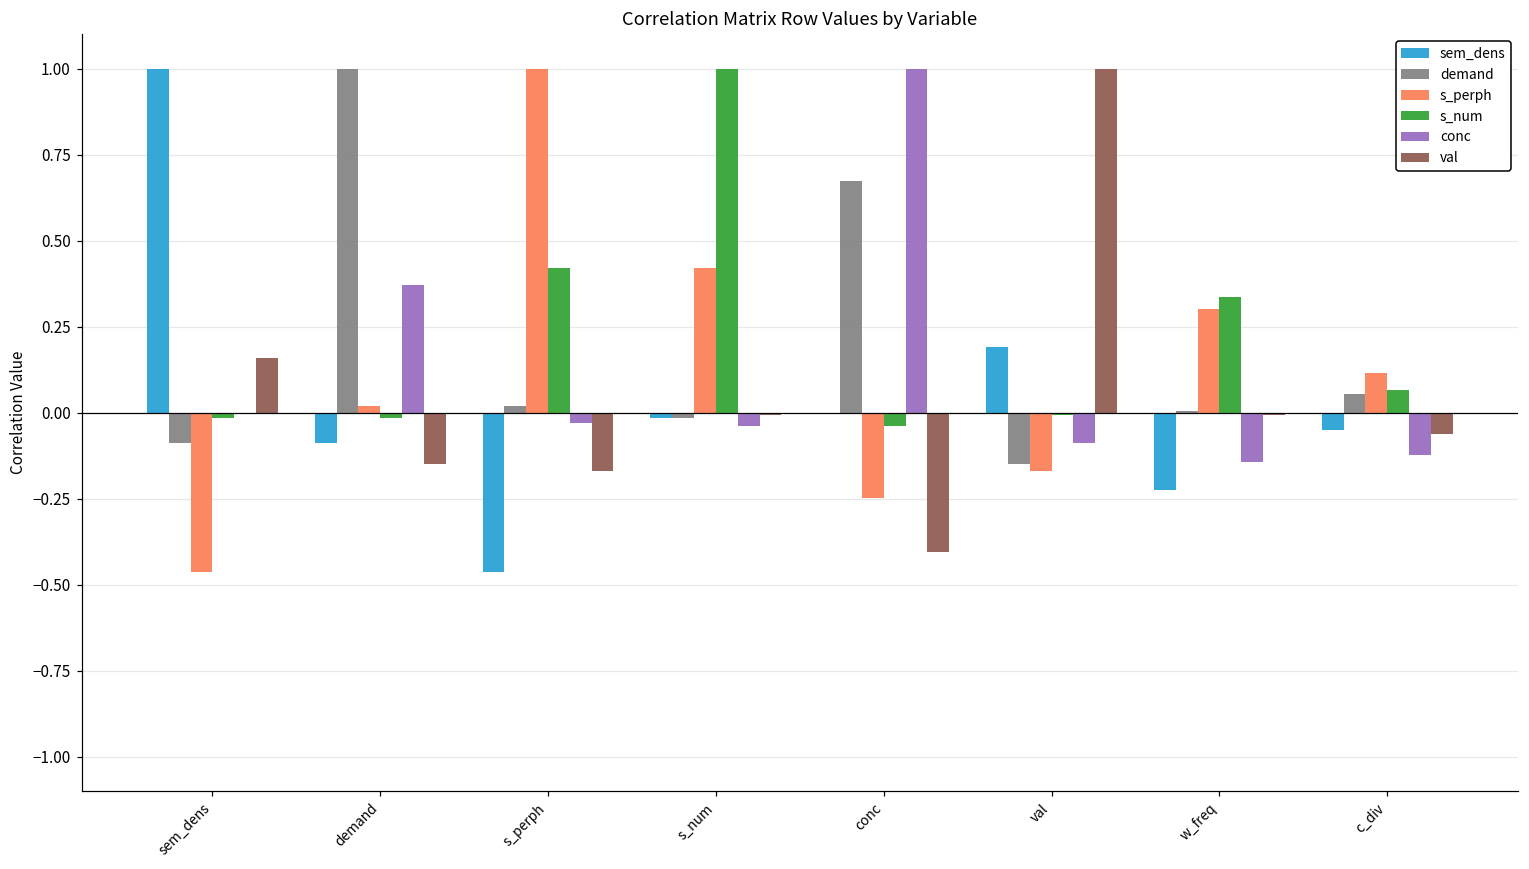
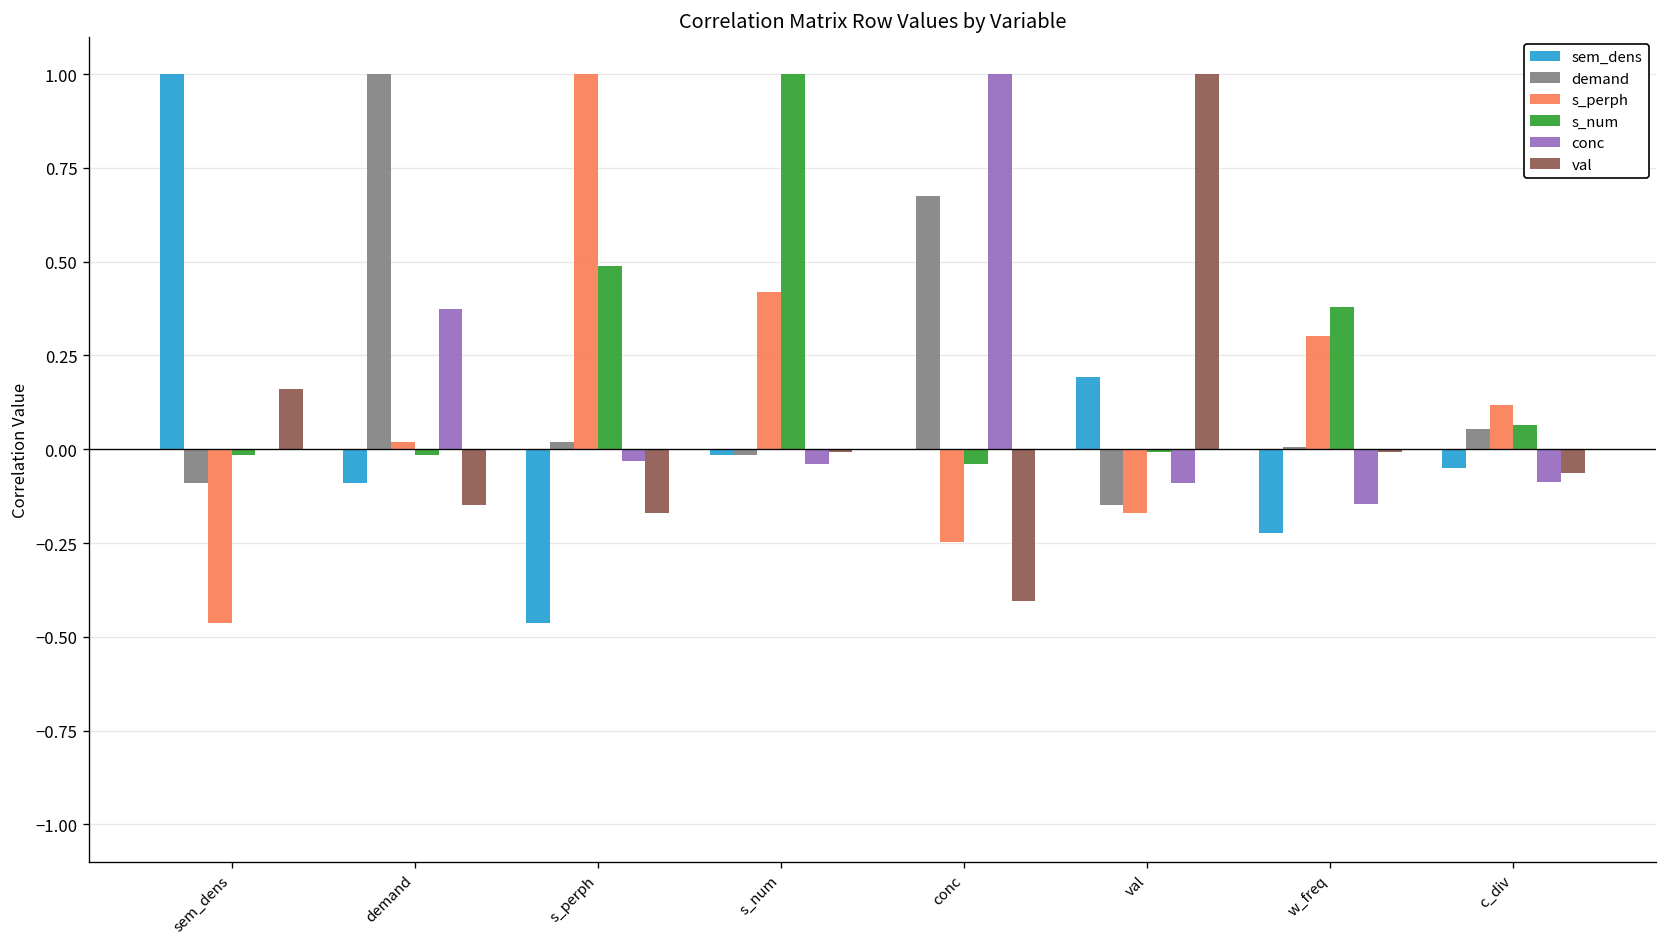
s_num, s_perph: 0.42 -> 0.49
s_num, w_freq: 0.34 -> 0.38
conc, c_div: -0.12 -> -0.09
